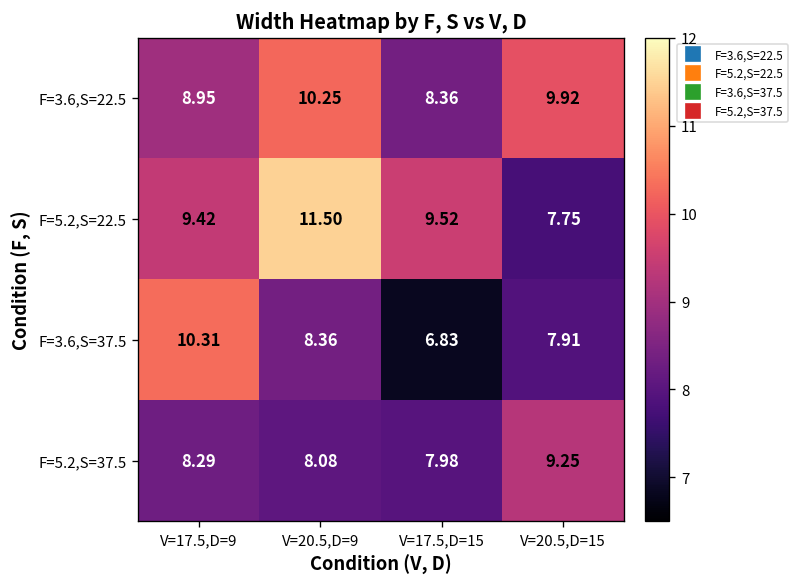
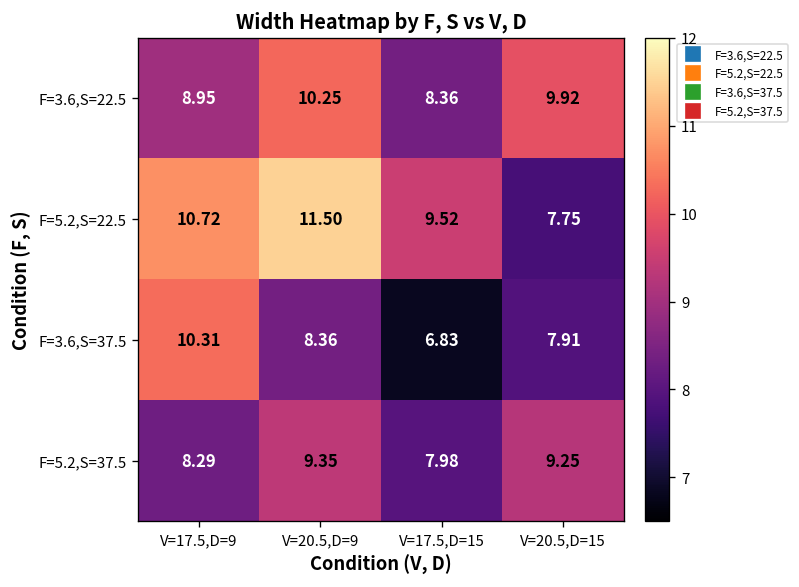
F=5.2,S=22.5, V=17.5,D=9: 9.42 -> 10.72
F=5.2,S=37.5, V=20.5,D=9: 8.08 -> 9.35
